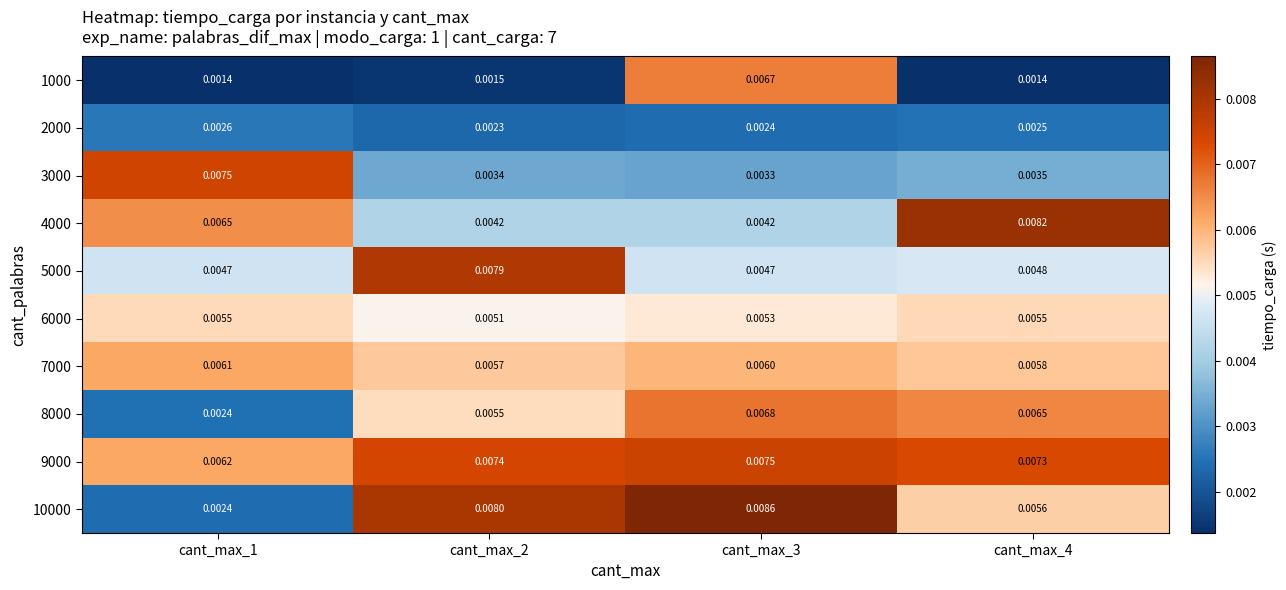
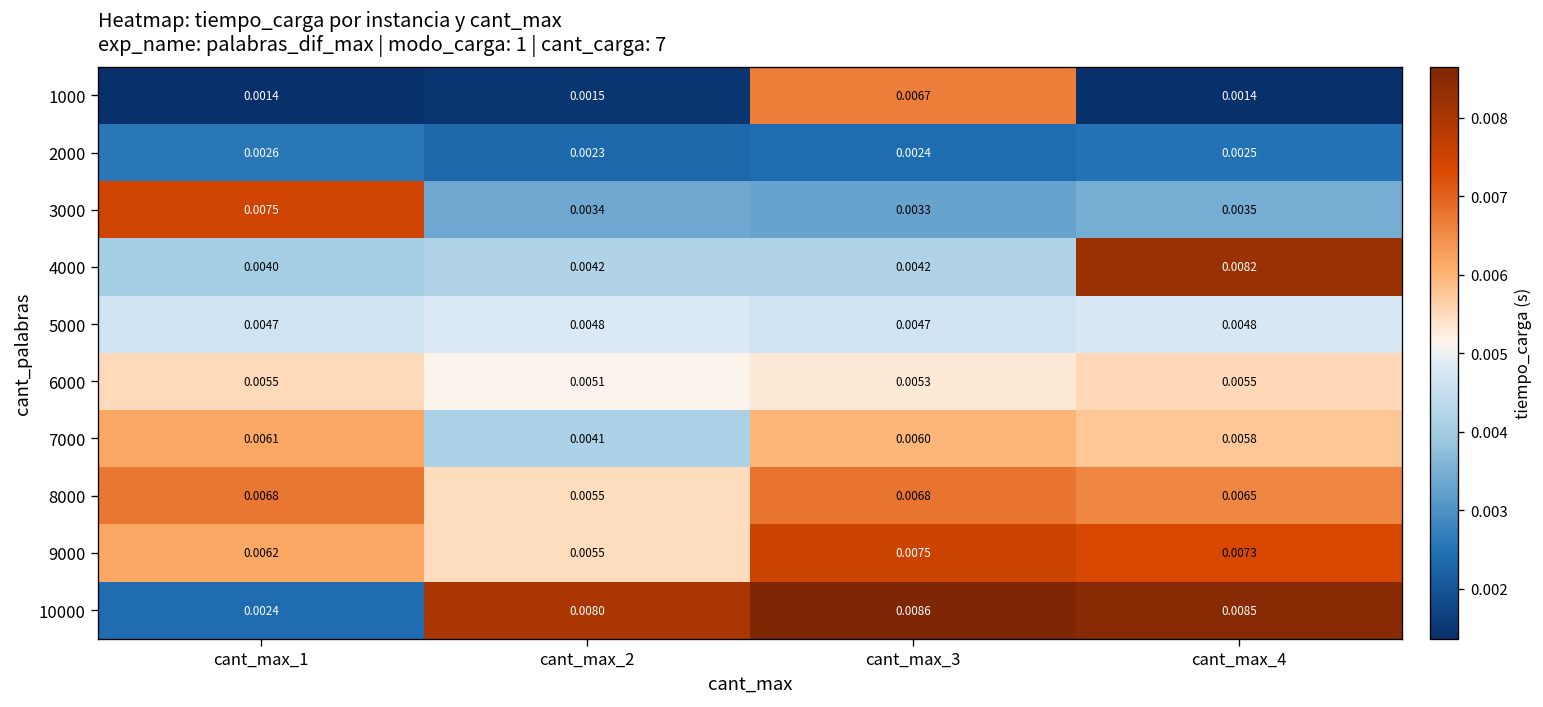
4000, cant_max_1: 0.0065 -> 0.0040
5000, cant_max_2: 0.0079 -> 0.0048
7000, cant_max_2: 0.0057 -> 0.0041
8000, cant_max_1: 0.0024 -> 0.0068
9000, cant_max_2: 0.0074 -> 0.0055
10000, cant_max_4: 0.0056 -> 0.0085
